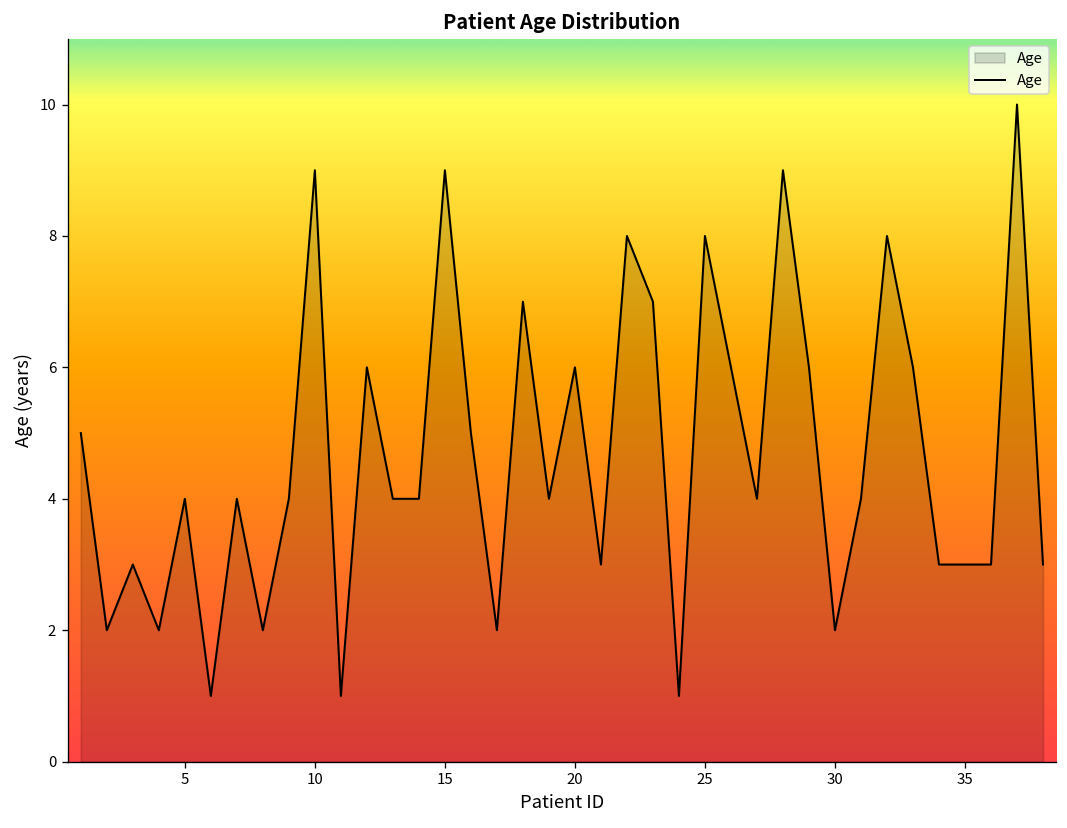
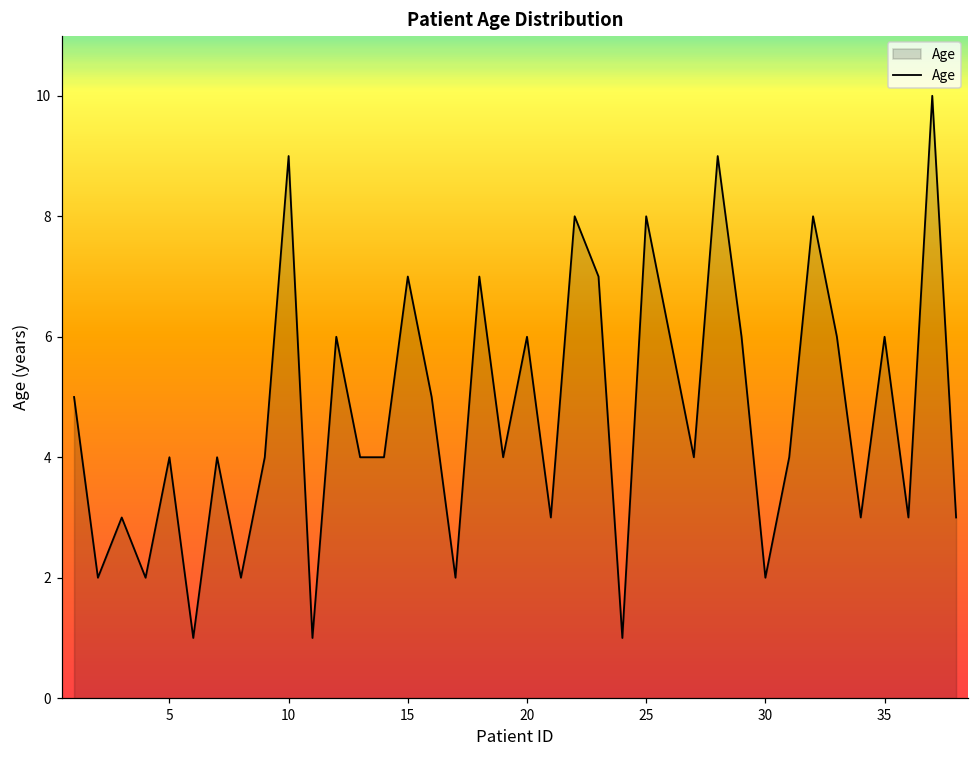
15: 9 -> 7
35: 3 -> 6
